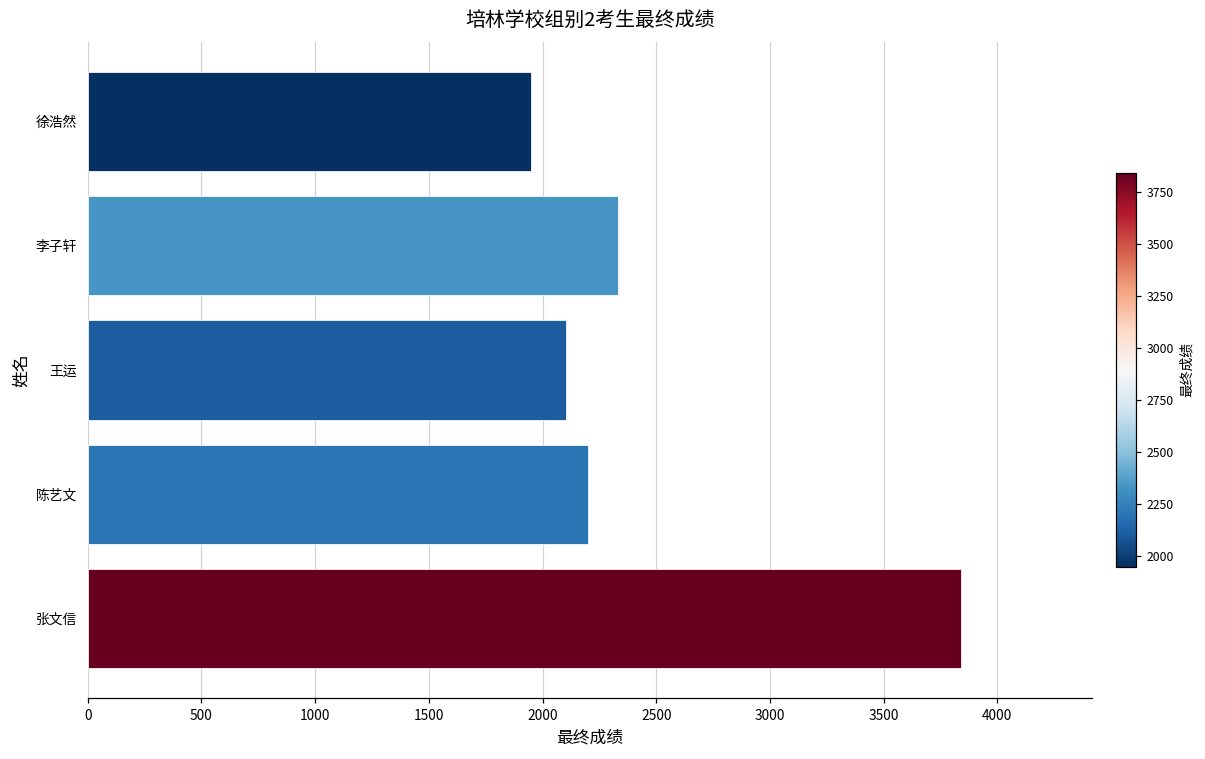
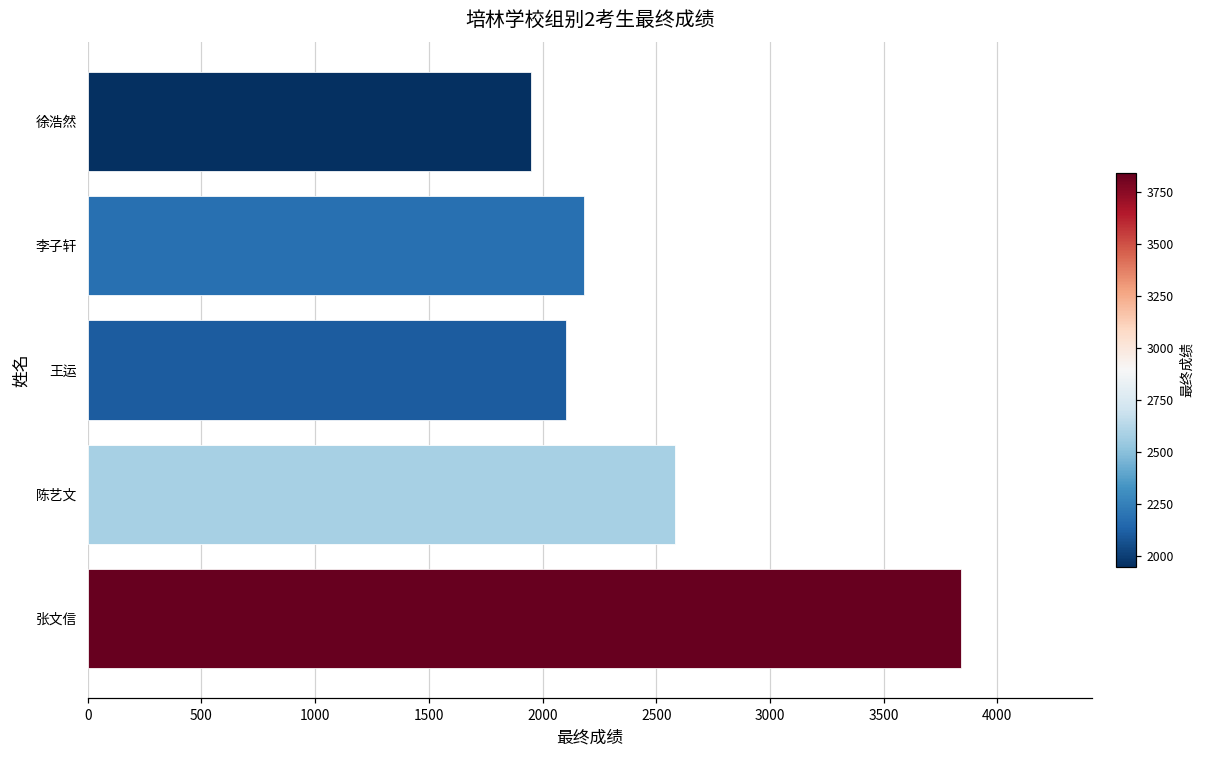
李子轩: 2330 -> 2180
陈艺文: 2200 -> 2580
